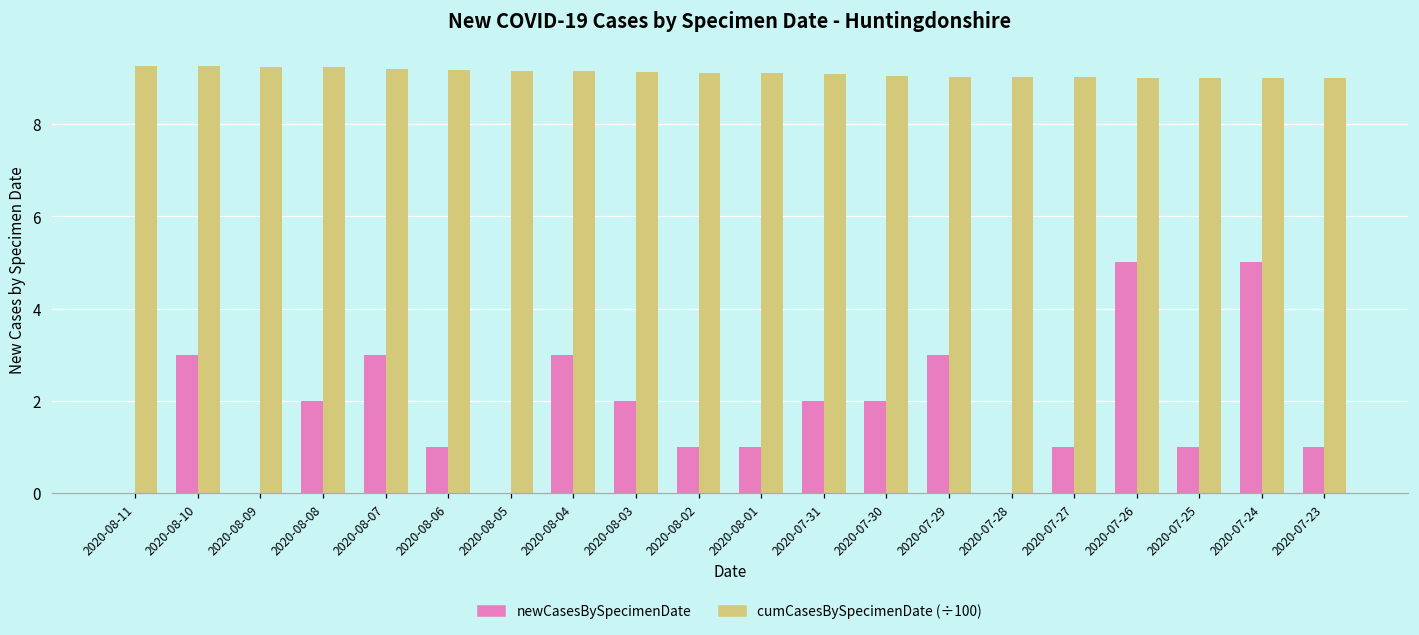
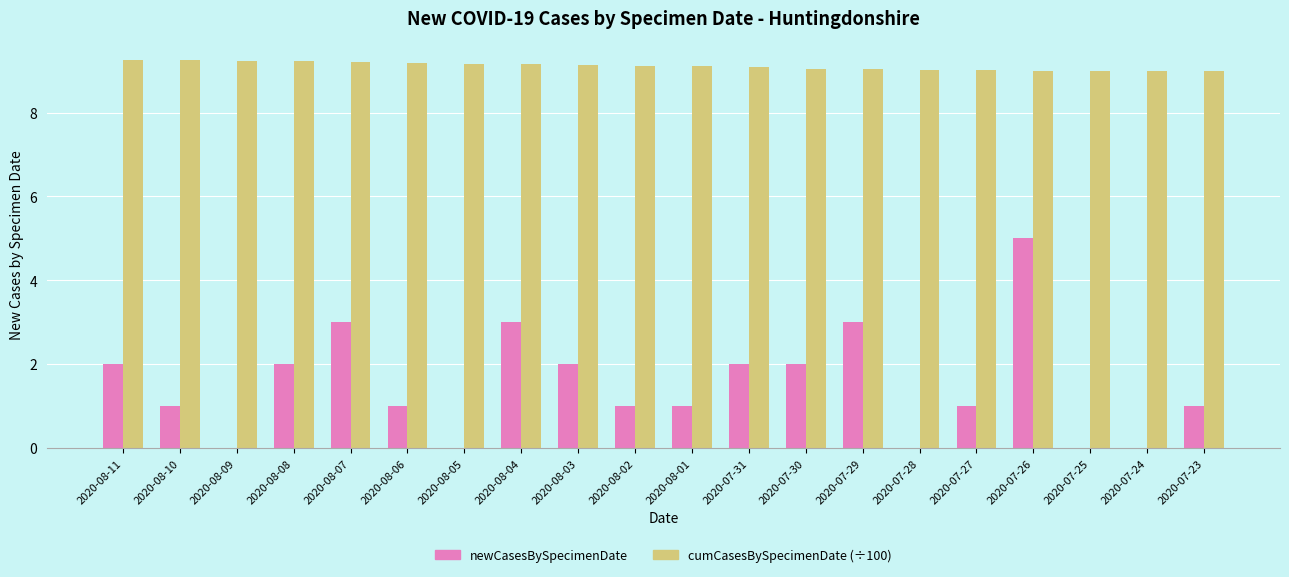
newCasesBySpecimenDate, 2020-08-11: 0 -> 2
newCasesBySpecimenDate, 2020-08-10: 3 -> 1
newCasesBySpecimenDate, 2020-07-25: 1 -> 0
newCasesBySpecimenDate, 2020-07-24: 5 -> 0
